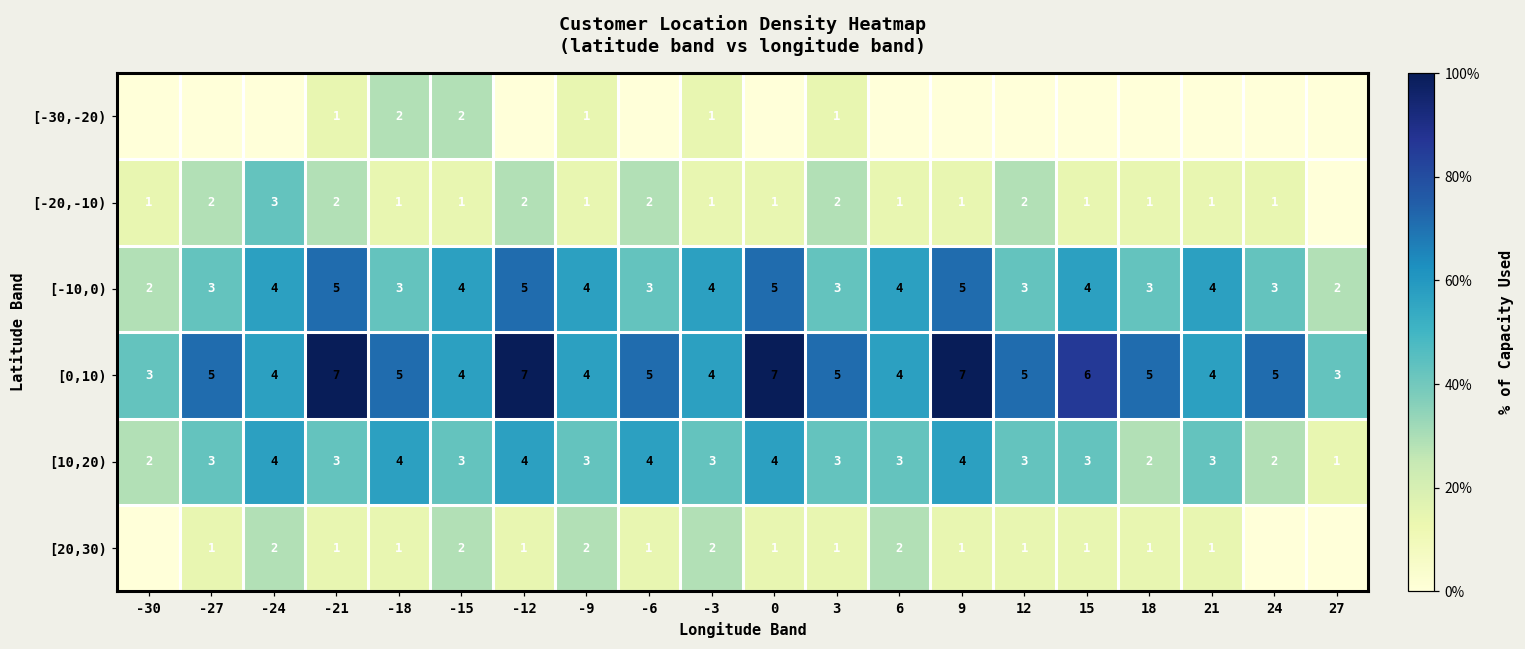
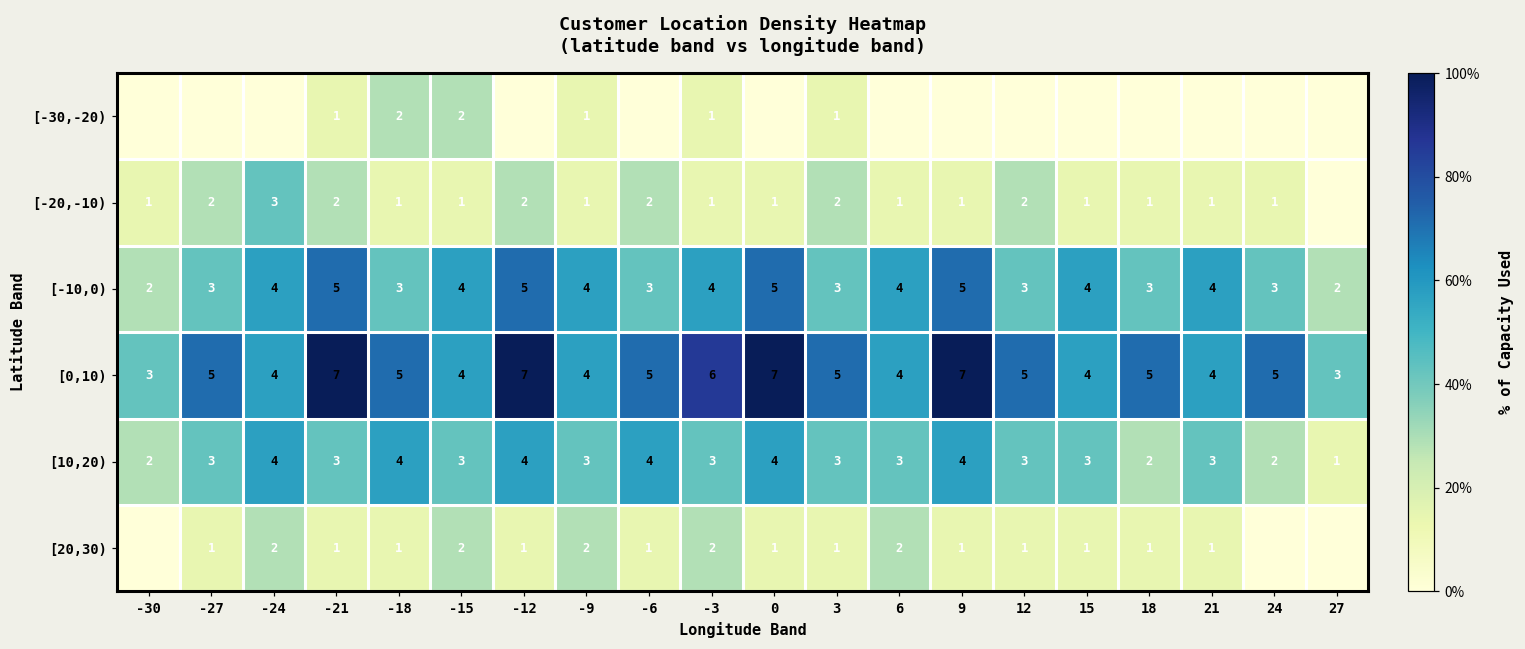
[0,10), -3: 4 -> 6
[0,10), 15: 6 -> 4
